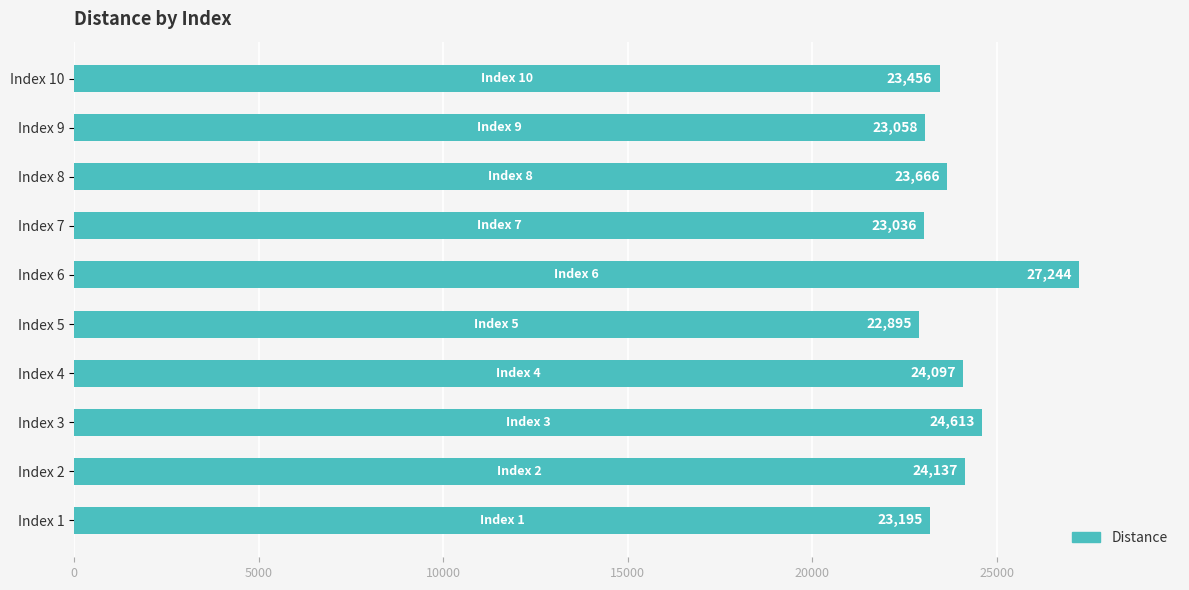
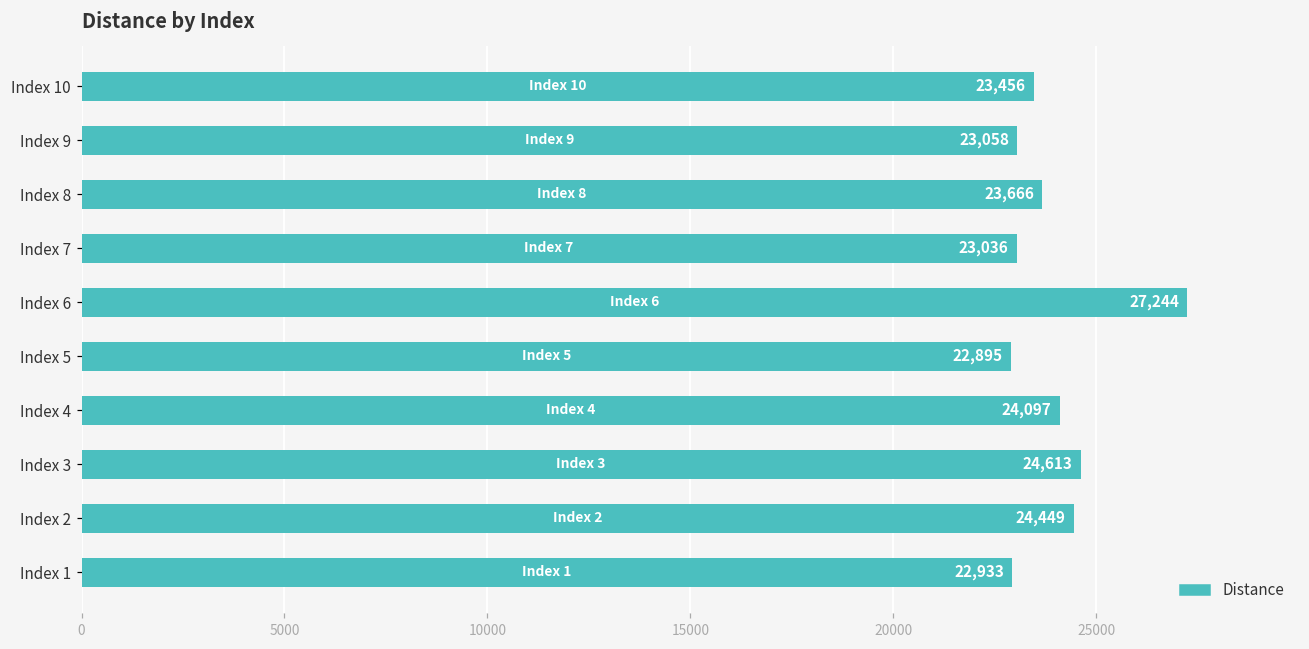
Index 2: 24,137 -> 24,449
Index 1: 23,195 -> 22,933
